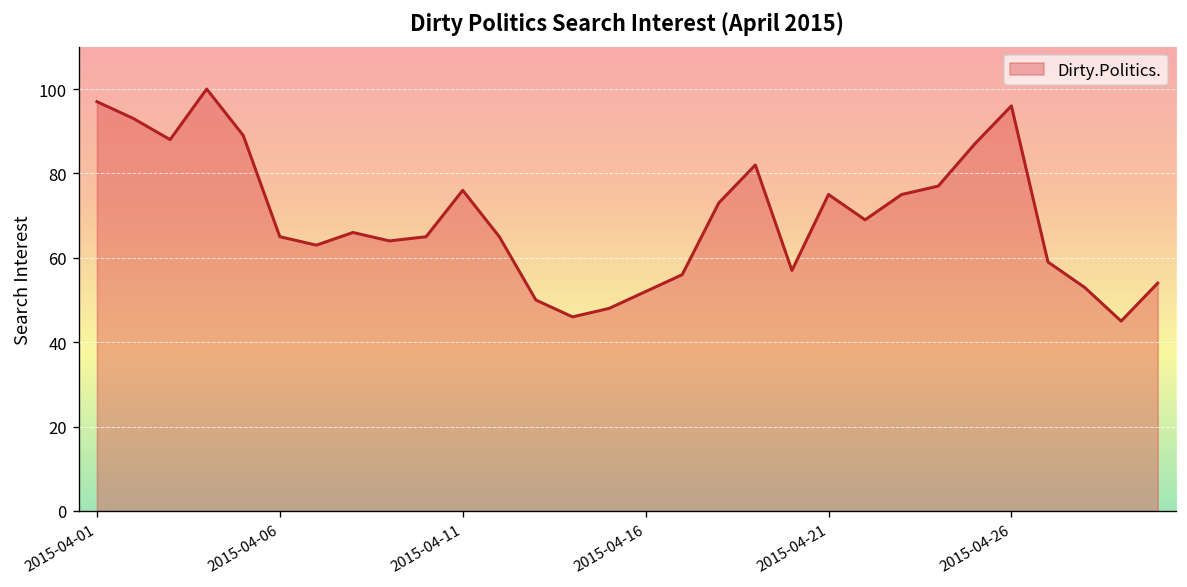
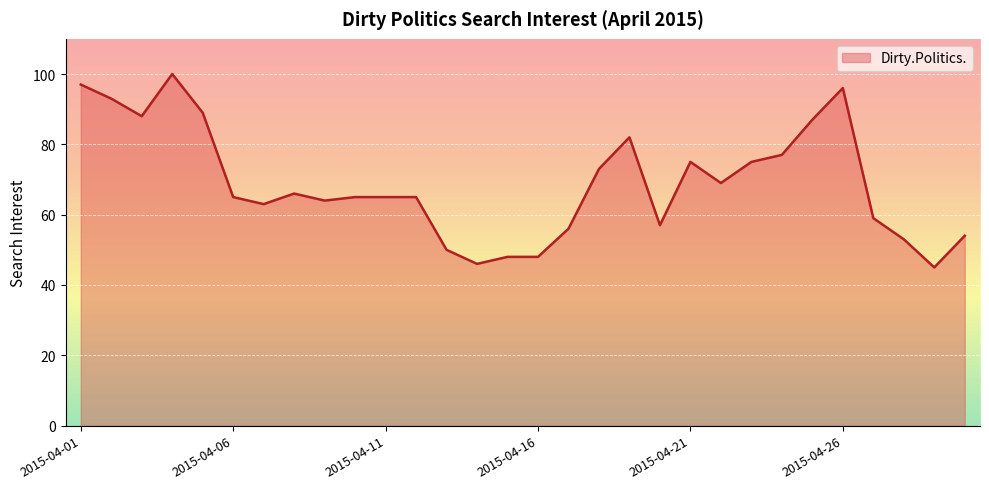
2015-04-11: 76 -> 65
2015-04-16: 52 -> 48
